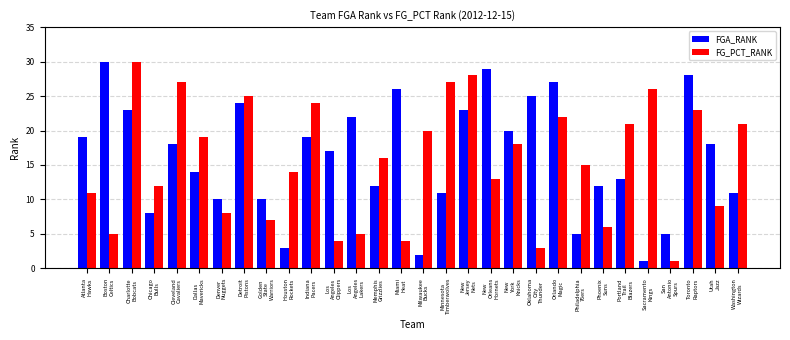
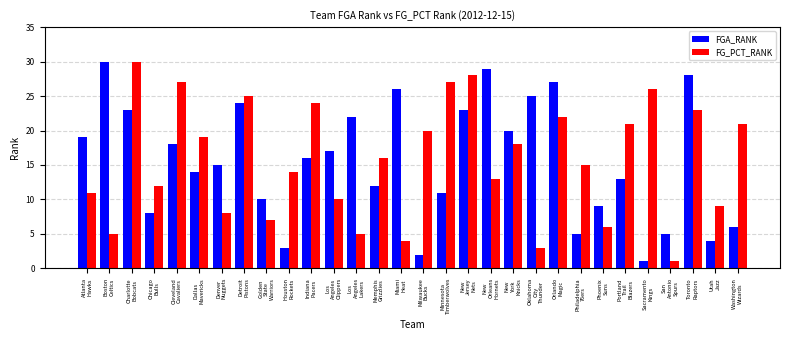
FGA_RANK, Denver Nuggets: 10 -> 15
FGA_RANK, Indiana Pacers: 19 -> 16
FG_PCT_RANK, Los Angeles Clippers: 4 -> 10
FGA_RANK, Phoenix Suns: 12 -> 9
FGA_RANK, Utah Jazz: 18 -> 4
FGA_RANK, Washington Wizards: 11 -> 6
